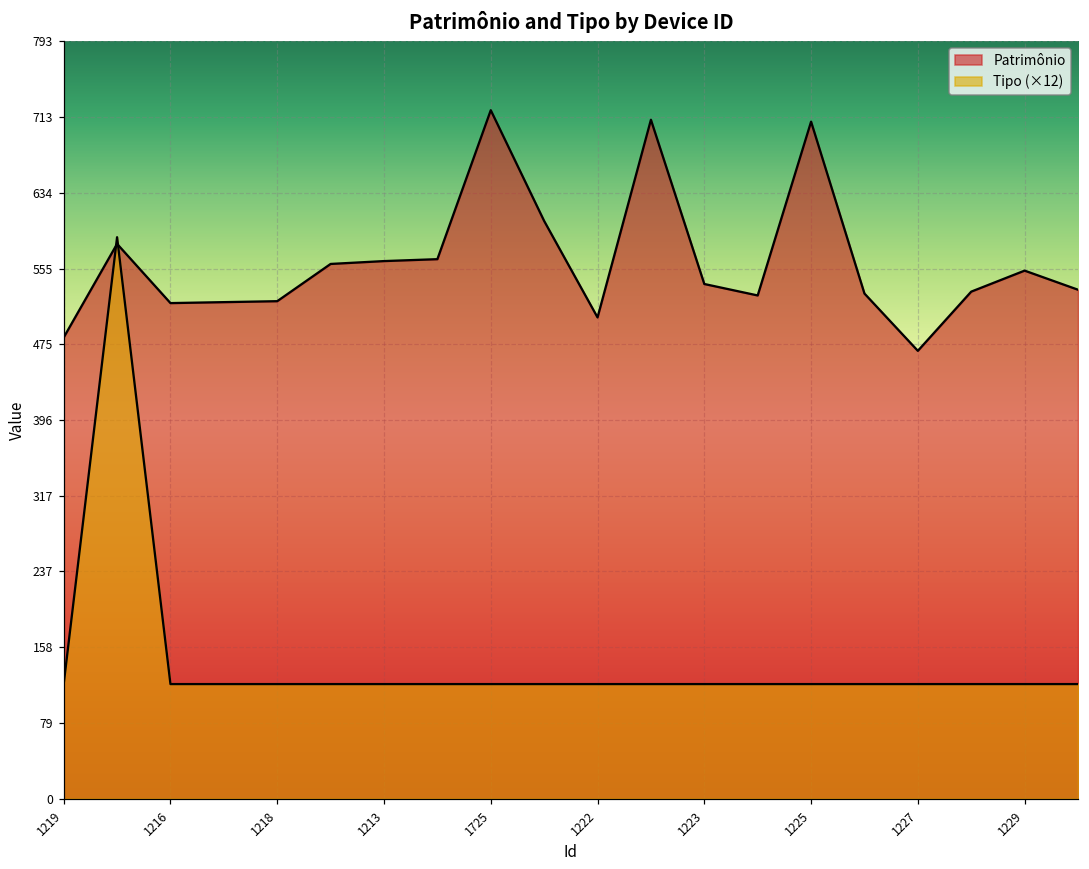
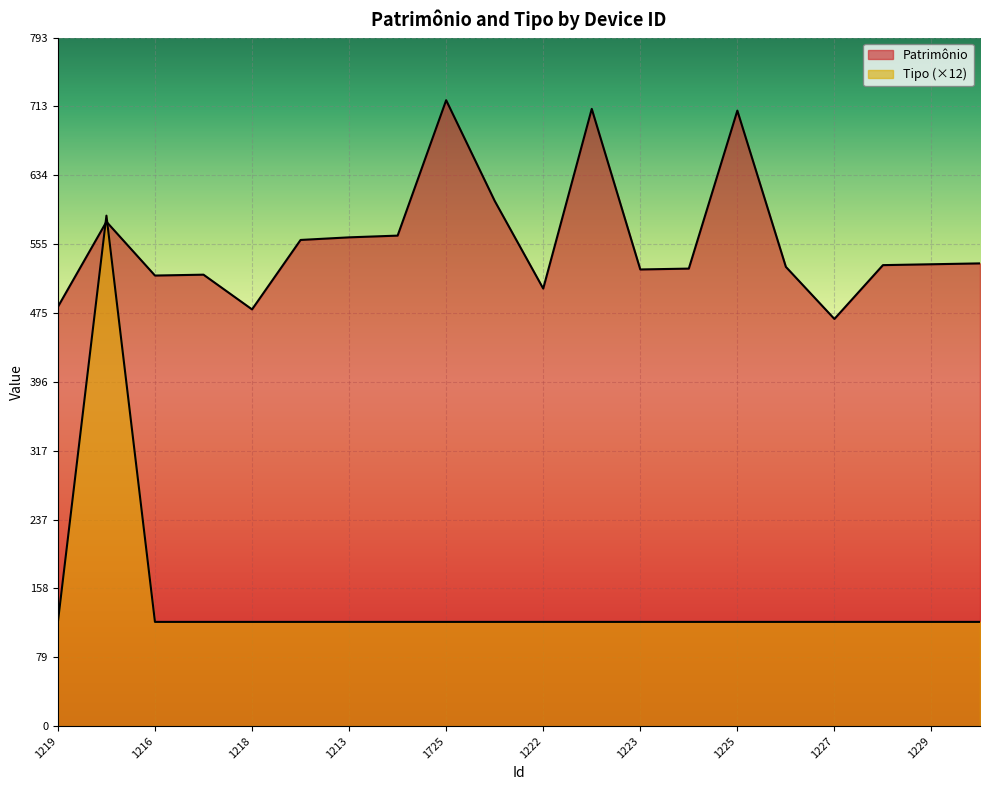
Patrimônio, 1218: 520 -> 480
Patrimônio, 1223: 540 -> 530
Patrimônio, 1229: 550 -> 530
